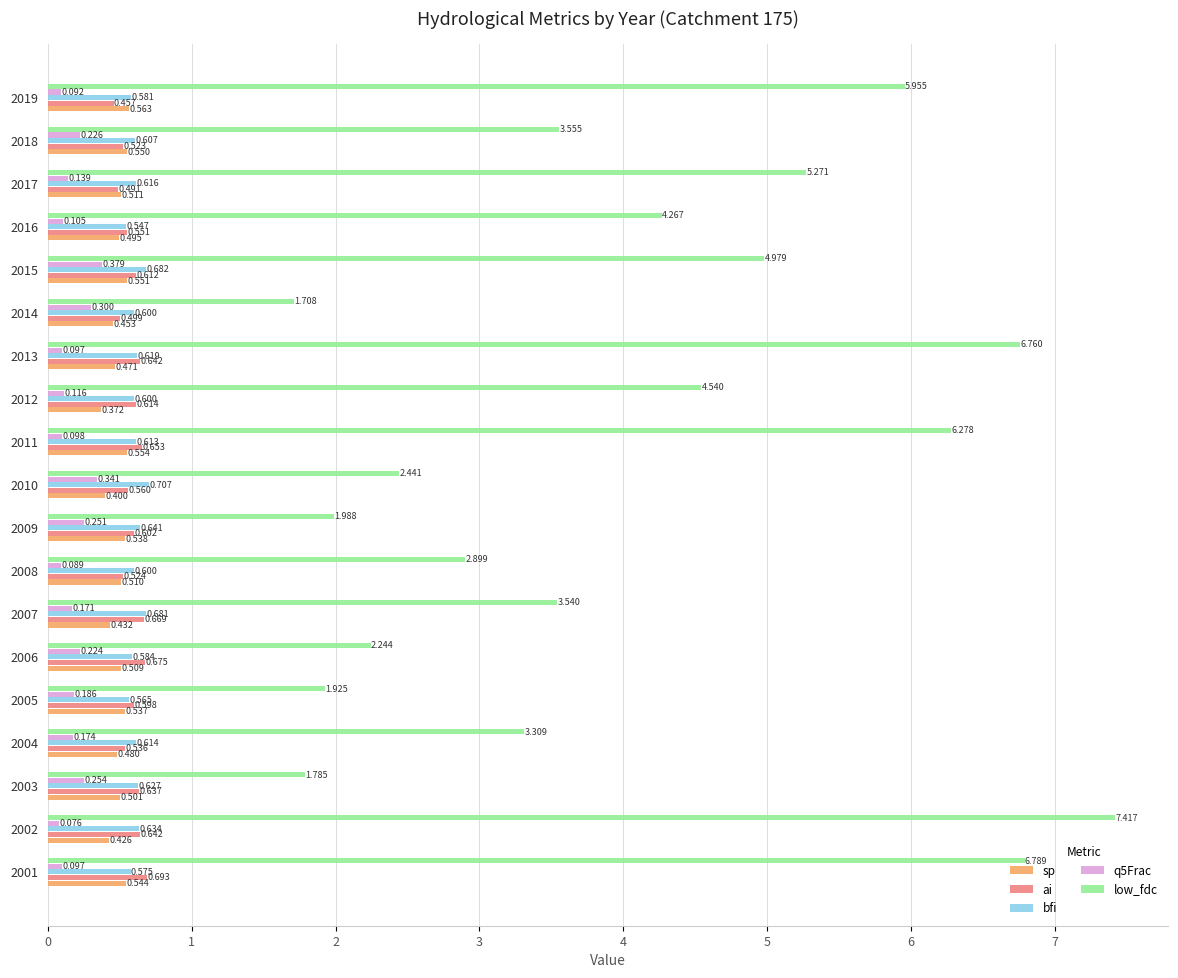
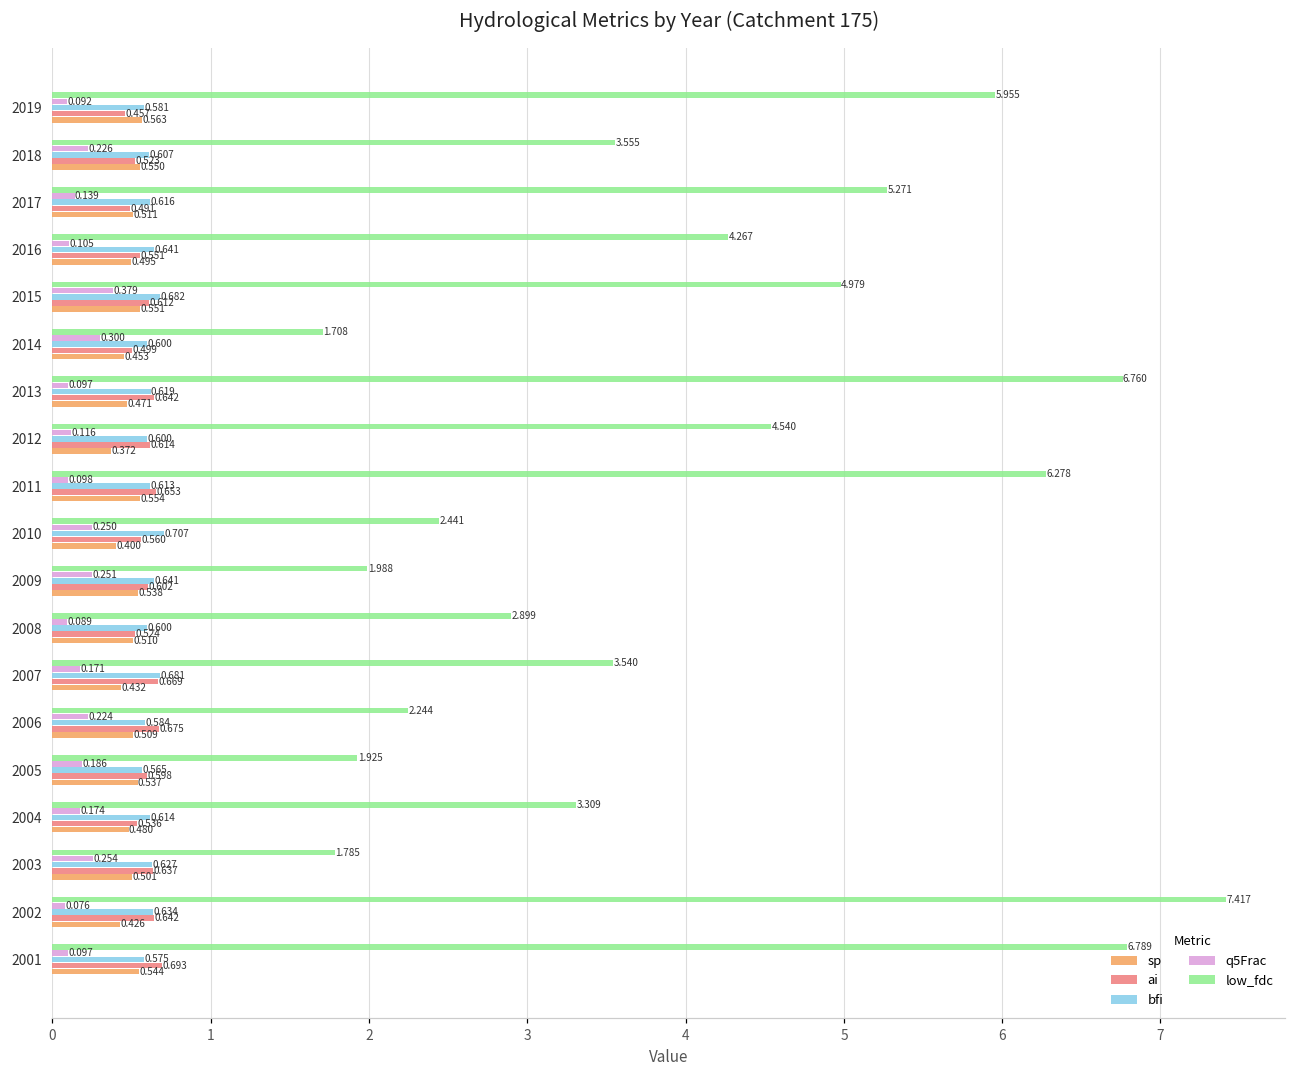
bfi, 2016: 0.547 -> 0.641
q5Frac, 2010: 0.341 -> 0.250
